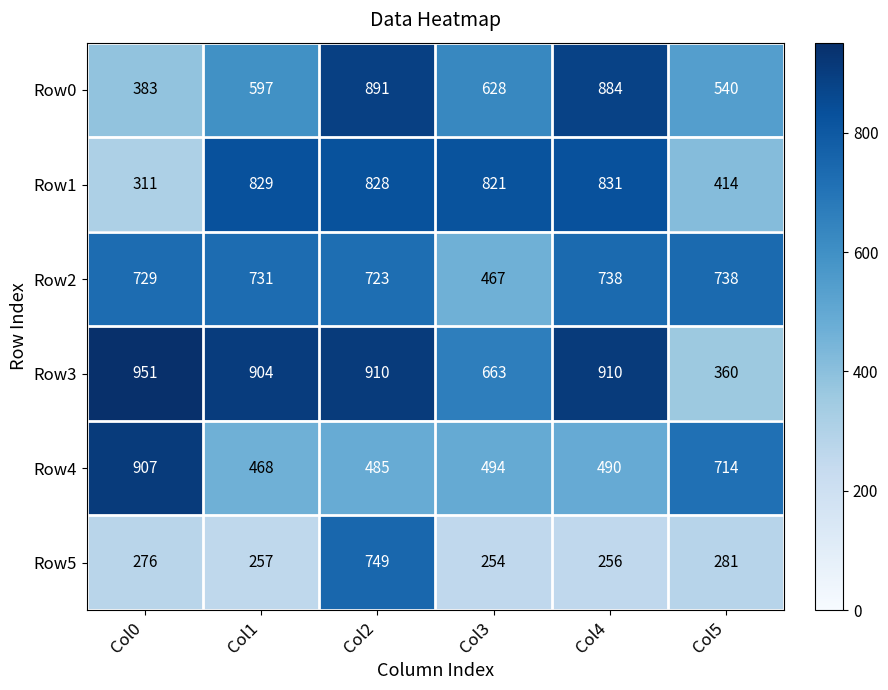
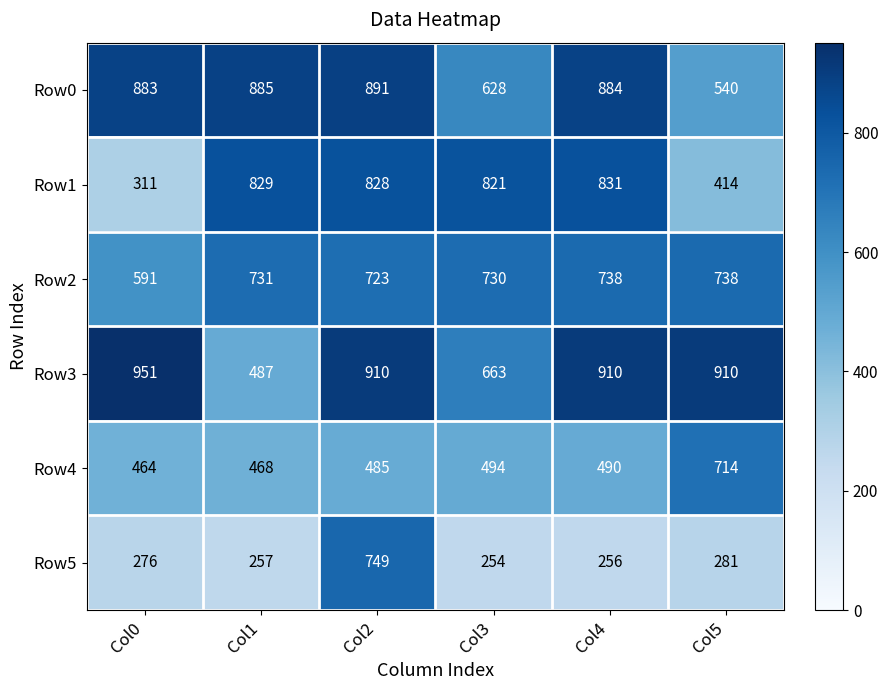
Row0, Col0: 383 -> 883
Row0, Col1: 597 -> 885
Row2, Col0: 729 -> 591
Row2, Col3: 467 -> 730
Row3, Col1: 904 -> 487
Row3, Col5: 360 -> 910
Row4, Col0: 907 -> 464
